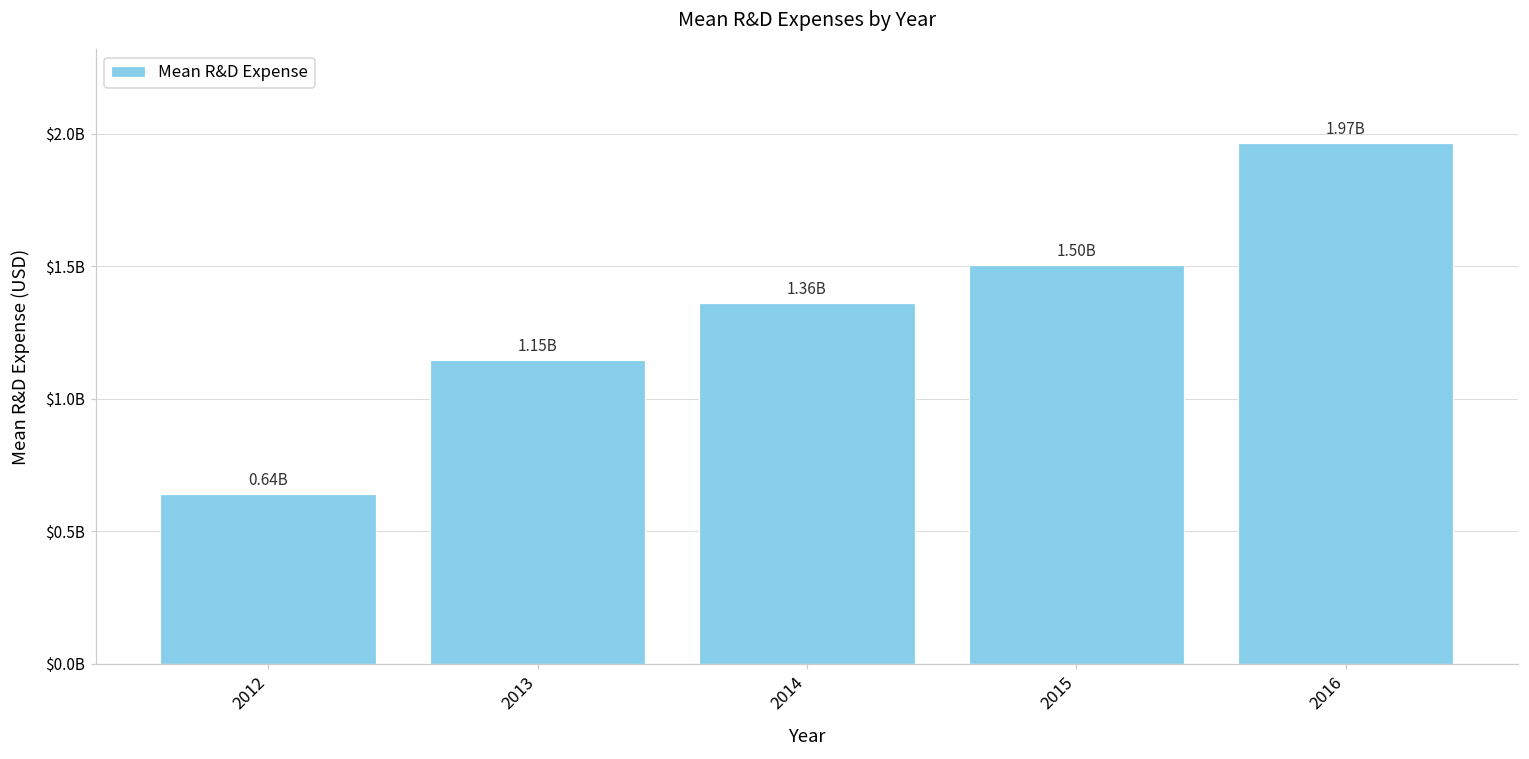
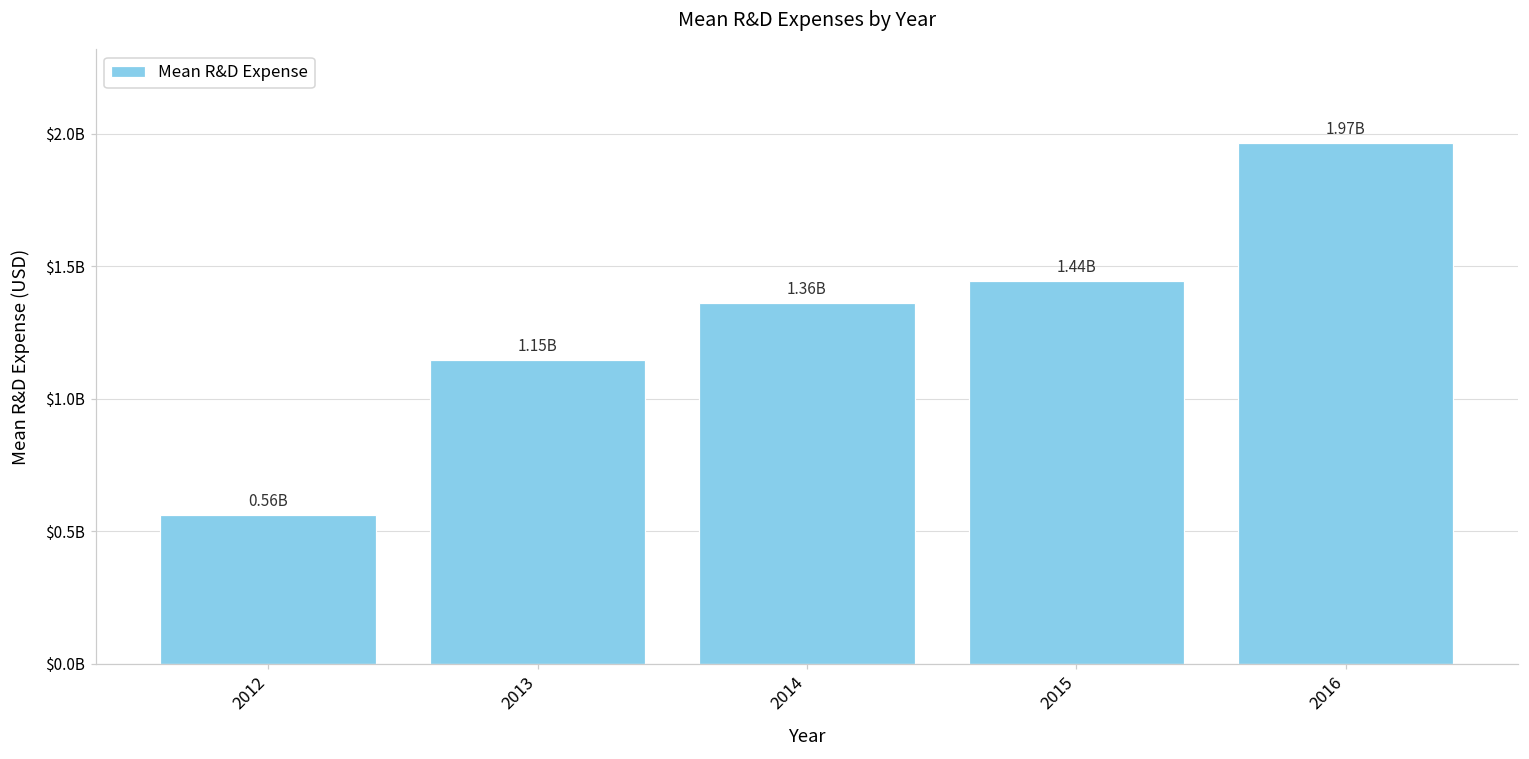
2012: 0.64B -> 0.56B
2015: 1.50B -> 1.44B
